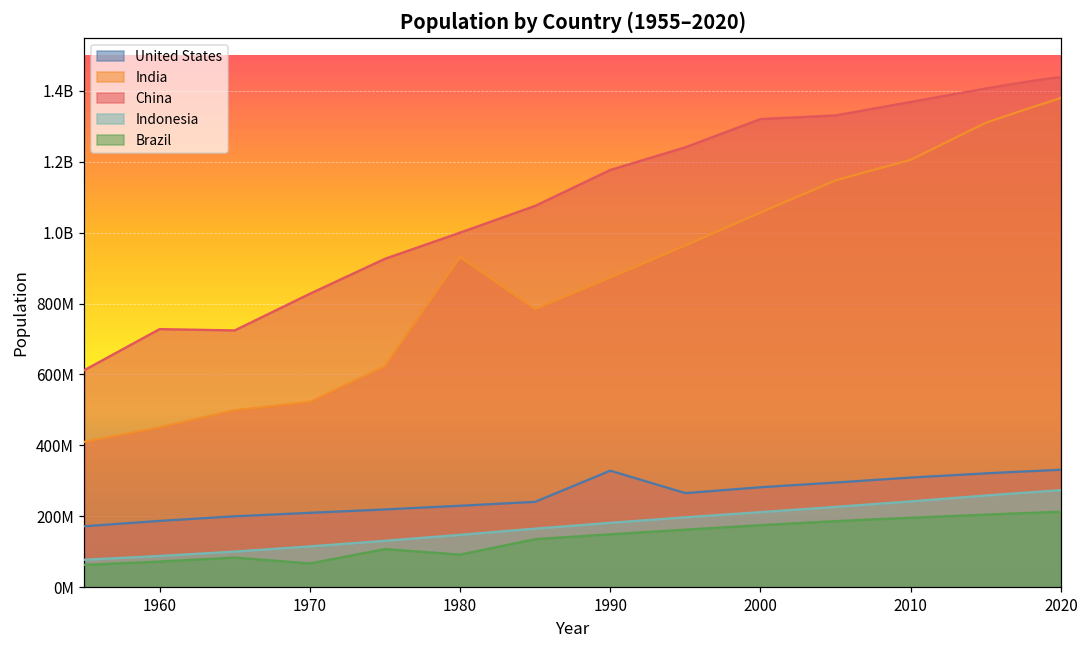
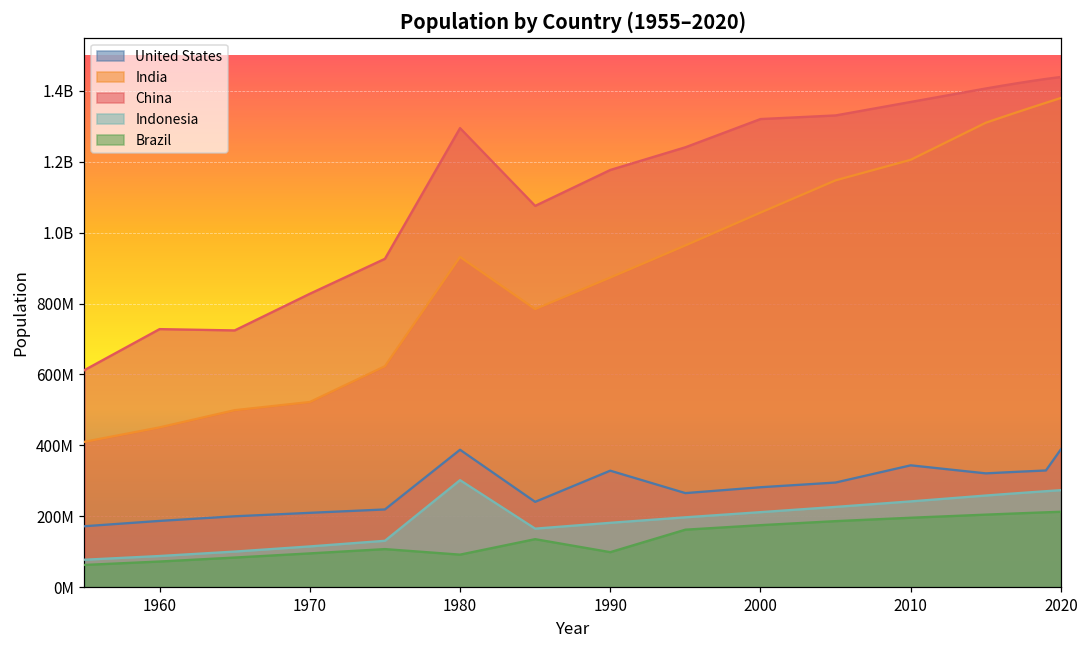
Brazil, 1970: 70000000 -> 100000000
United States, 1980: 230000000 -> 390000000
China, 1980: 1000000000 -> 1300000000
Indonesia, 1980: 150000000 -> 300000000
Brazil, 1990: 150000000 -> 100000000
United States, 2010: 310000000 -> 340000000
United States, 2020: 330000000 -> 390000000
